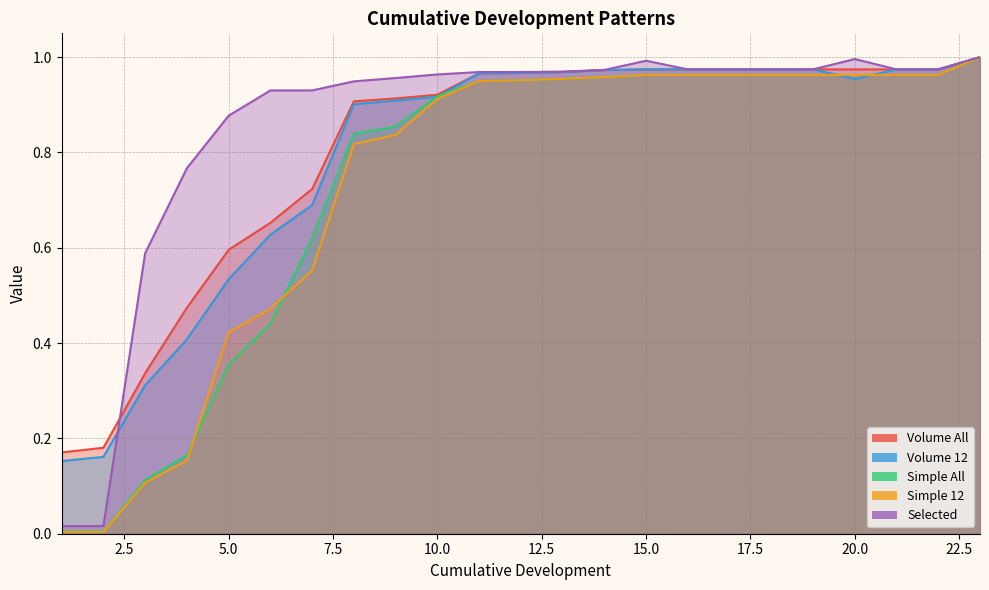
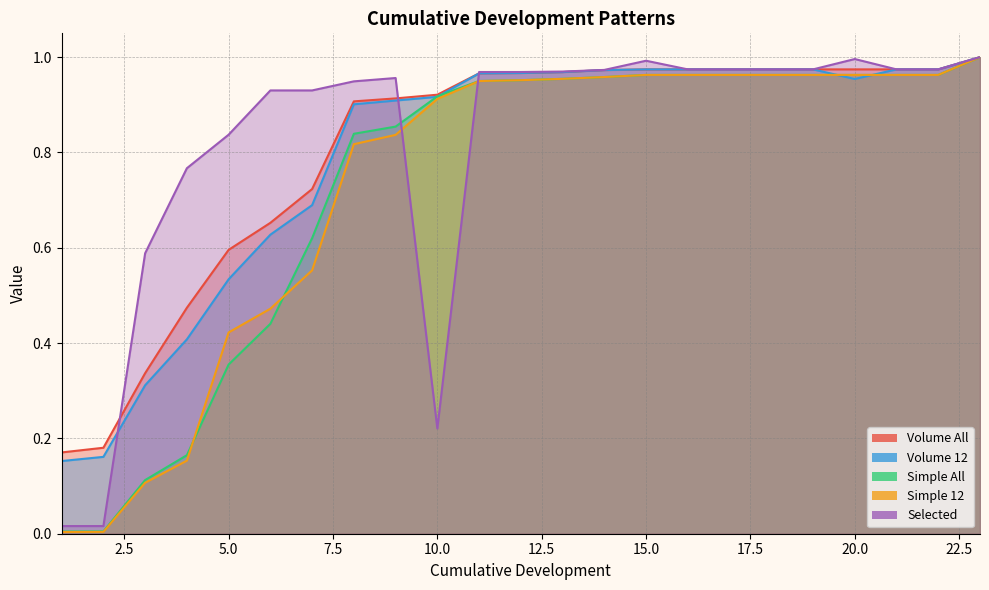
Selected, 5.0: 0.88 -> 0.84
Selected, 10.0: 0.96 -> 0.22
